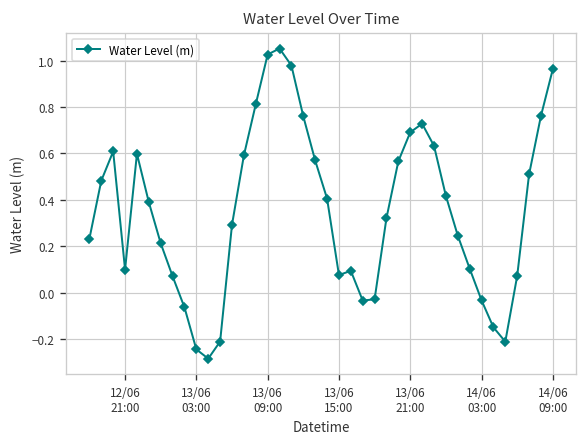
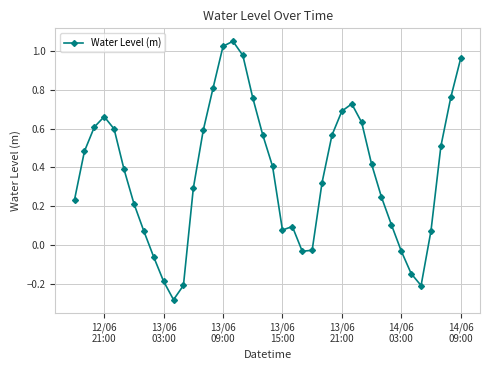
12/06 21:00: 0.10 -> 0.66
13/06 03:00: -0.24 -> -0.19
